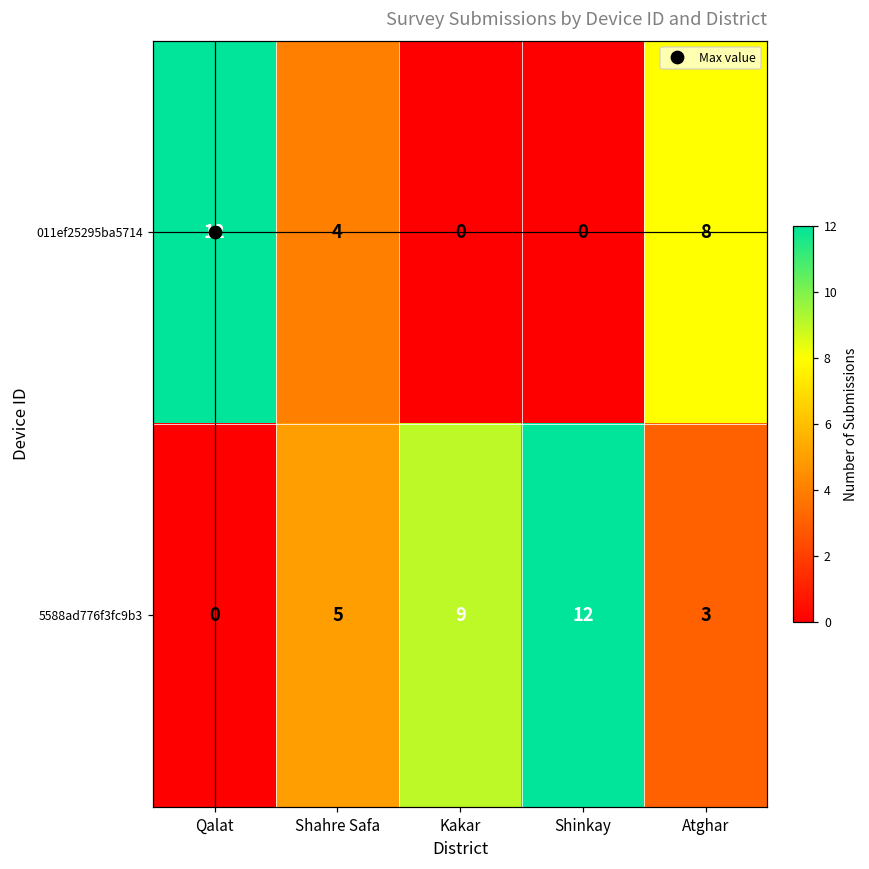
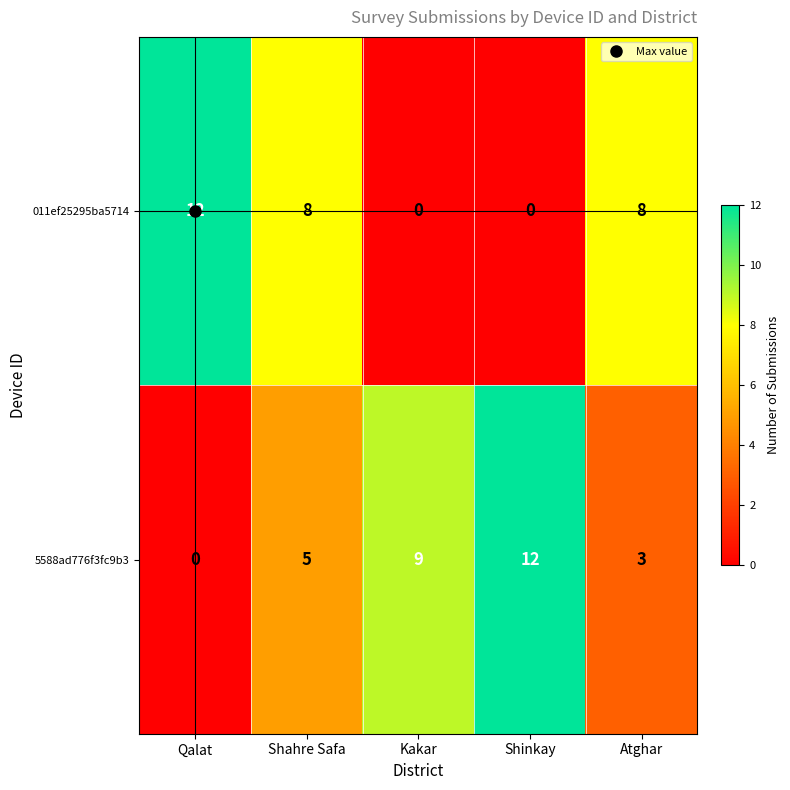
011ef25295ba5714, Shahre Safa: 4 -> 8
